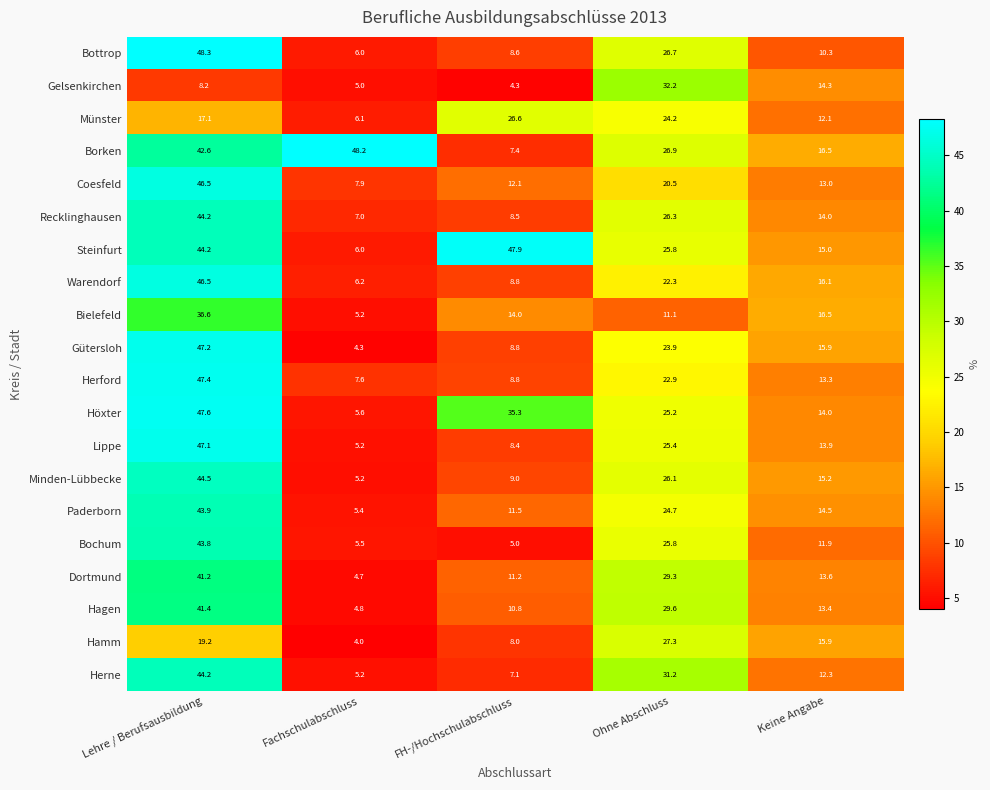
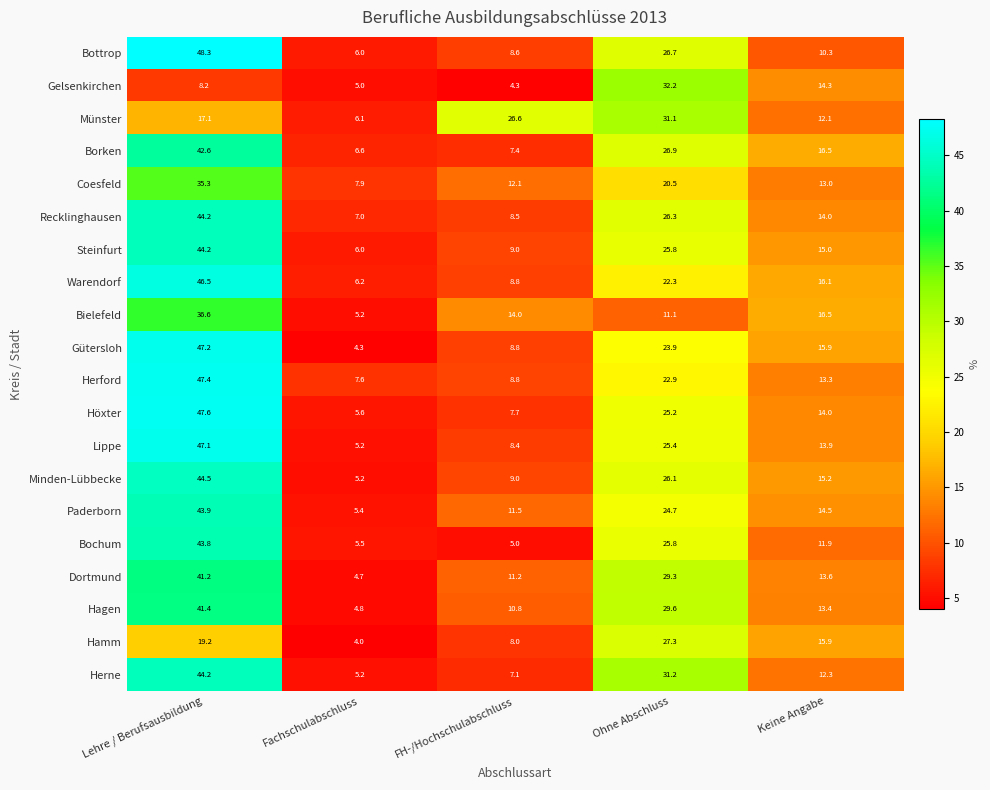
Münster, Ohne Abschluss: 24.2 -> 31.1
Borken, Fachschulabschluss: 48.2 -> 6.6
Coesfeld, Lehre / Berufsausbildung: 46.5 -> 35.3
Steinfurt, FH-/Hochschulabschluss: 47.9 -> 9.0
Höxter, FH-/Hochschulabschluss: 35.3 -> 7.7
